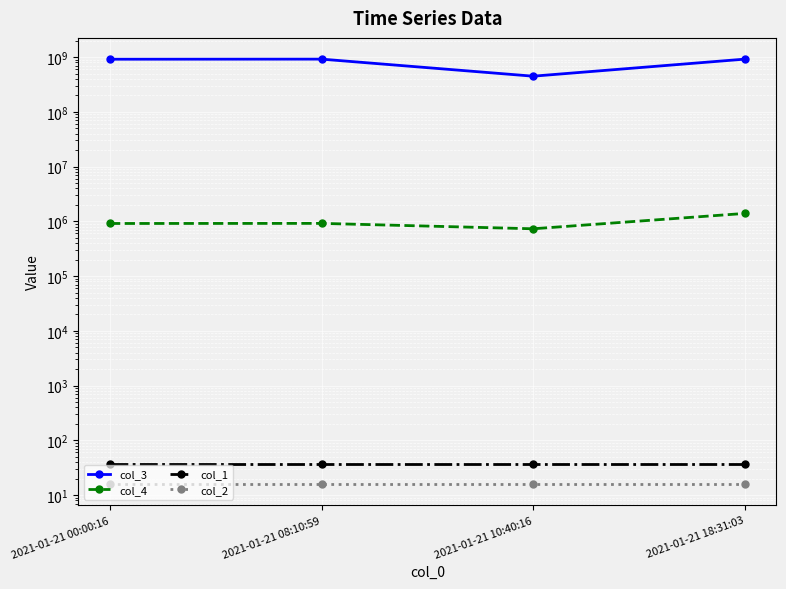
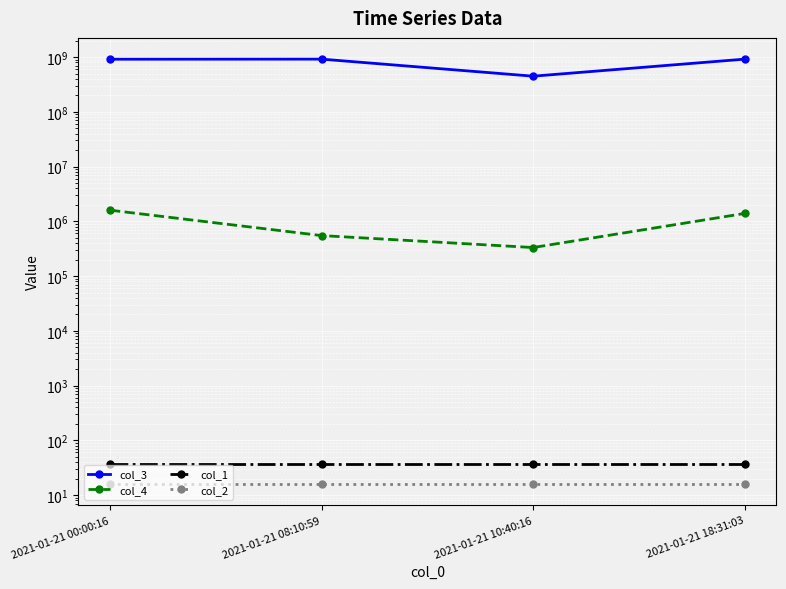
col_4, 2021-01-21 00:00:16: 900000 -> 1600000
col_4, 2021-01-21 08:10:59: 900000 -> 500000
col_4, 2021-01-21 10:40:16: 700000 -> 300000
